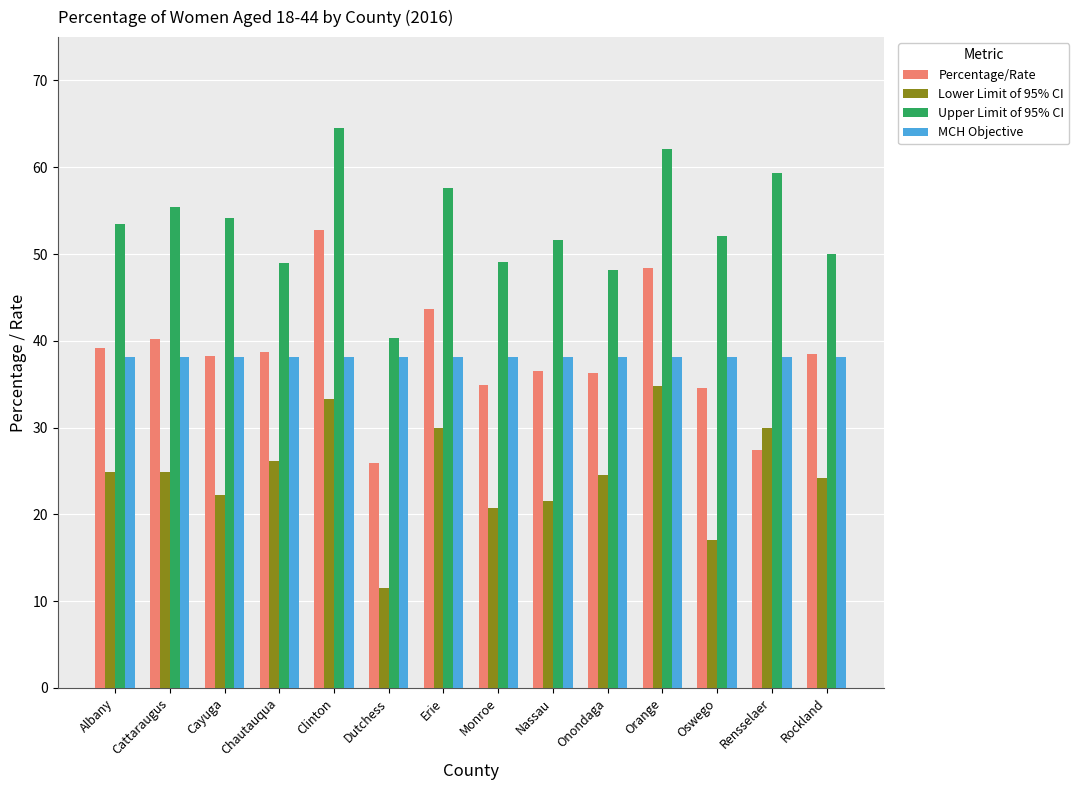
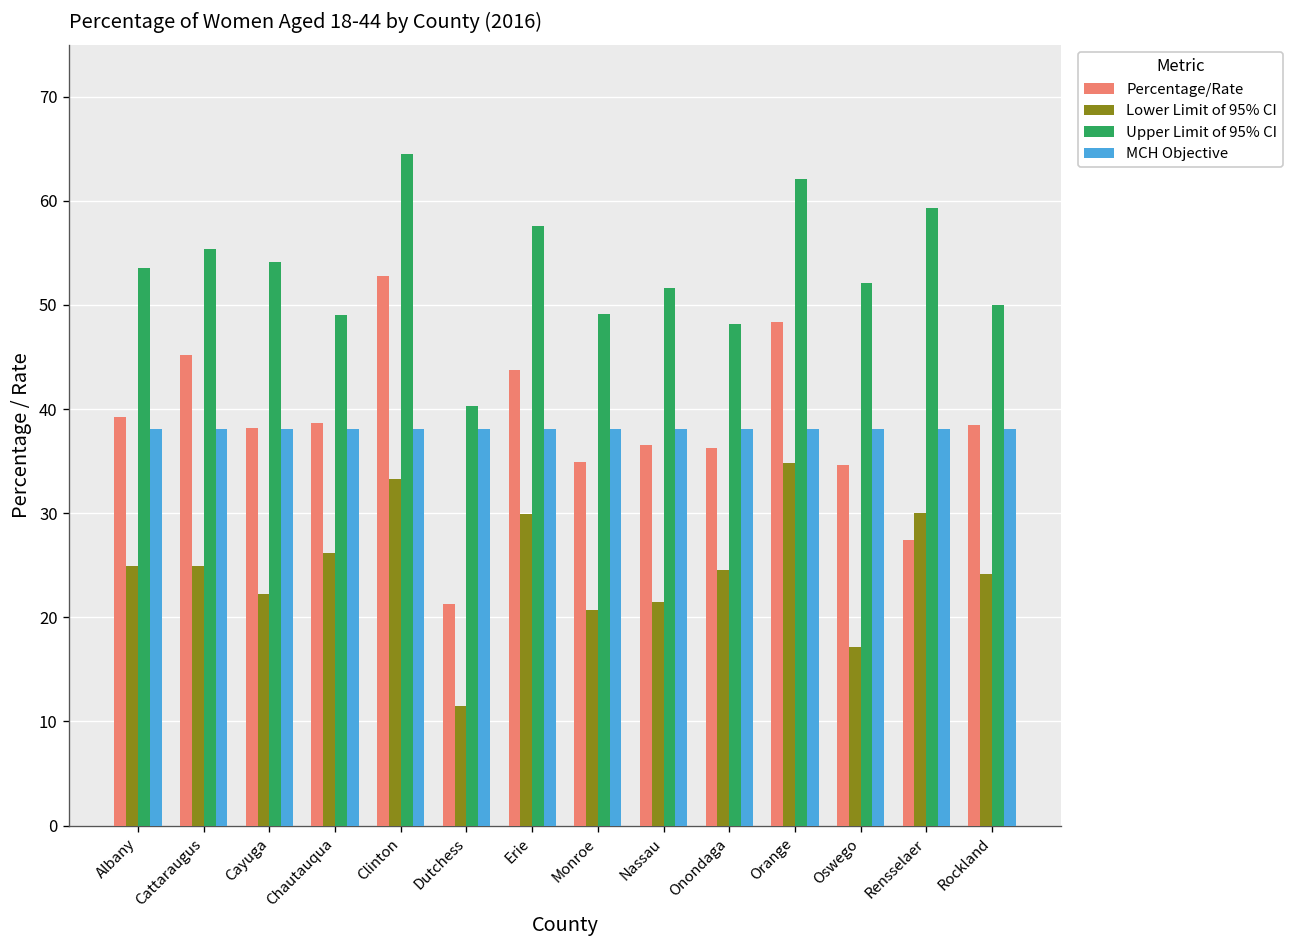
Percentage/Rate, Cattaraugus: 40 -> 45
Percentage/Rate, Dutchess: 26 -> 21
